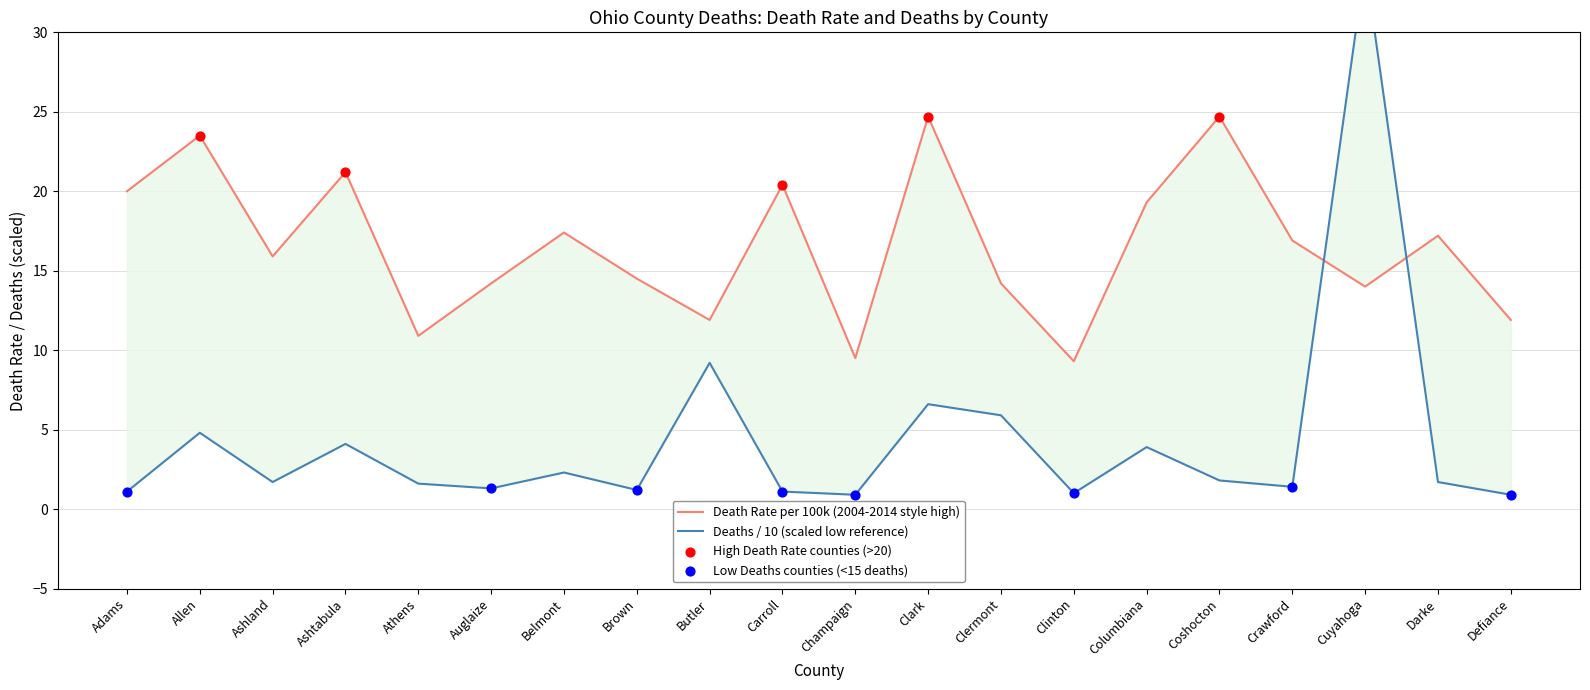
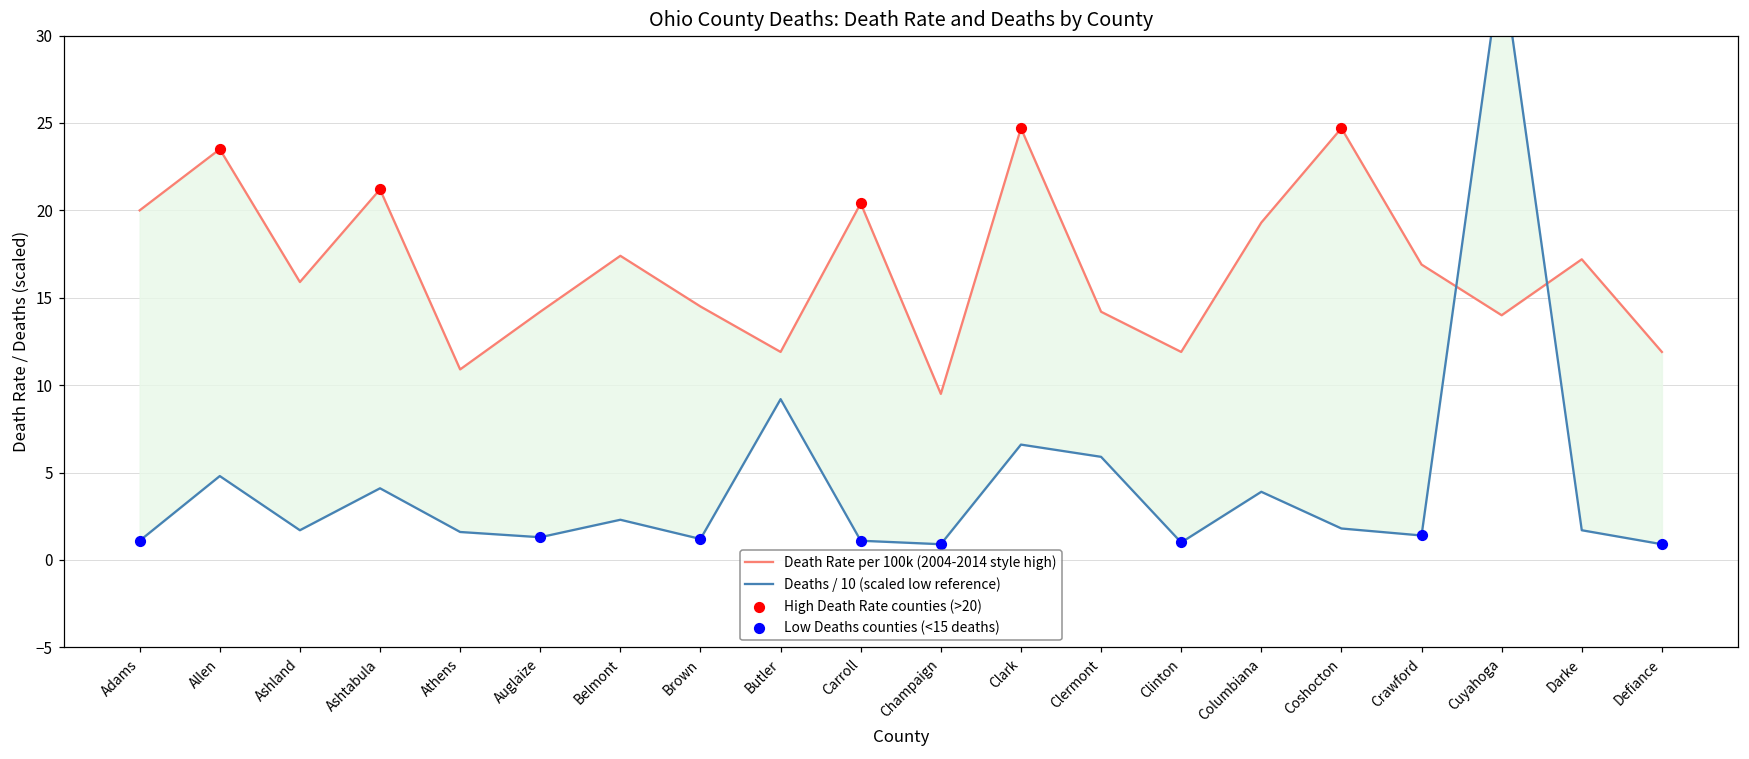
Death Rate per 100k (2004-2014 style high), Clinton: 9.3 -> 11.9
